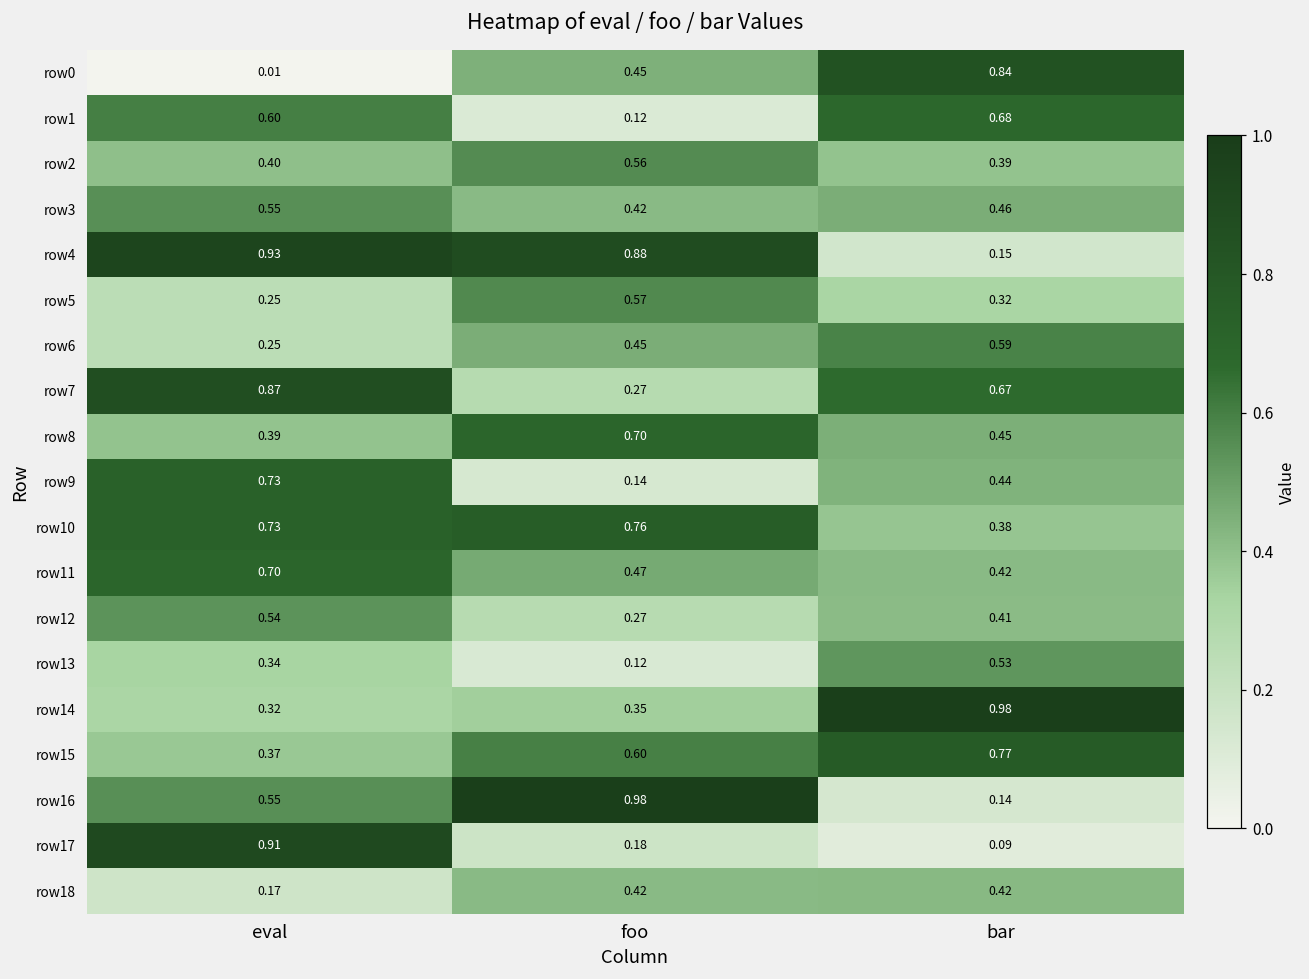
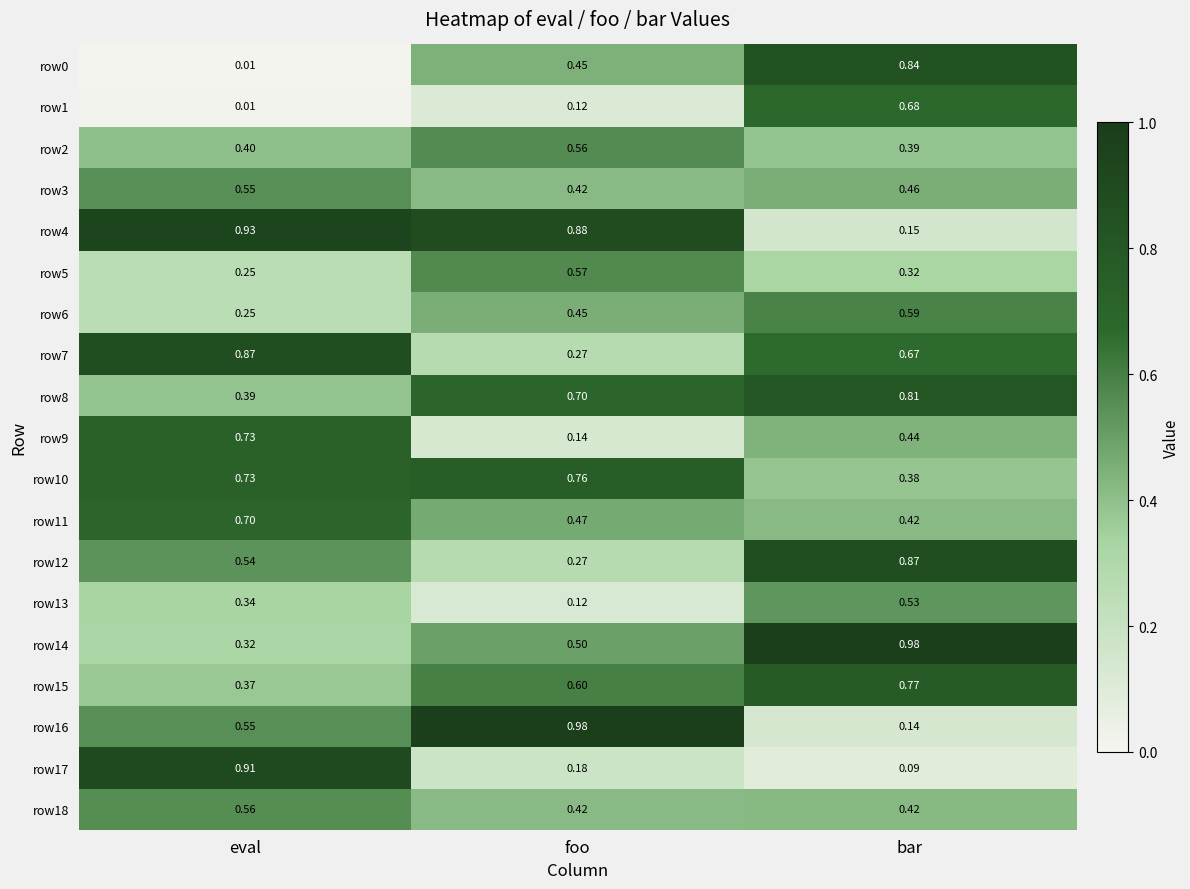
row1, eval: 0.60 -> 0.01
row8, bar: 0.45 -> 0.81
row12, bar: 0.41 -> 0.87
row14, foo: 0.35 -> 0.50
row18, eval: 0.17 -> 0.56
